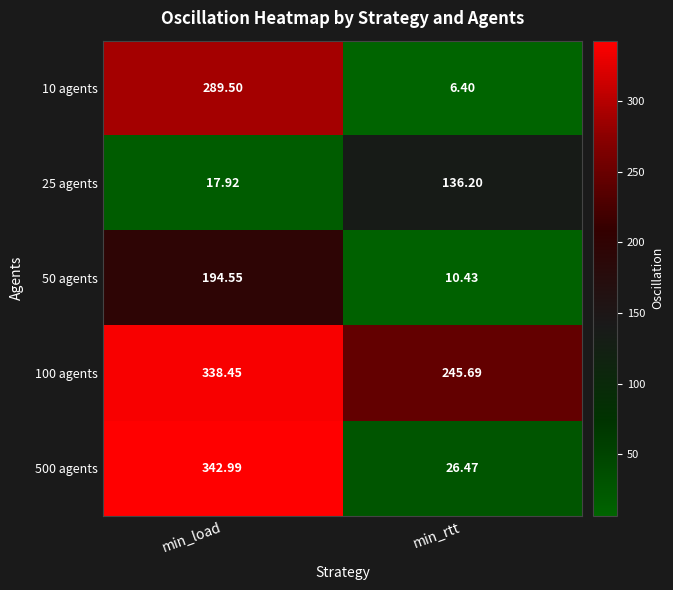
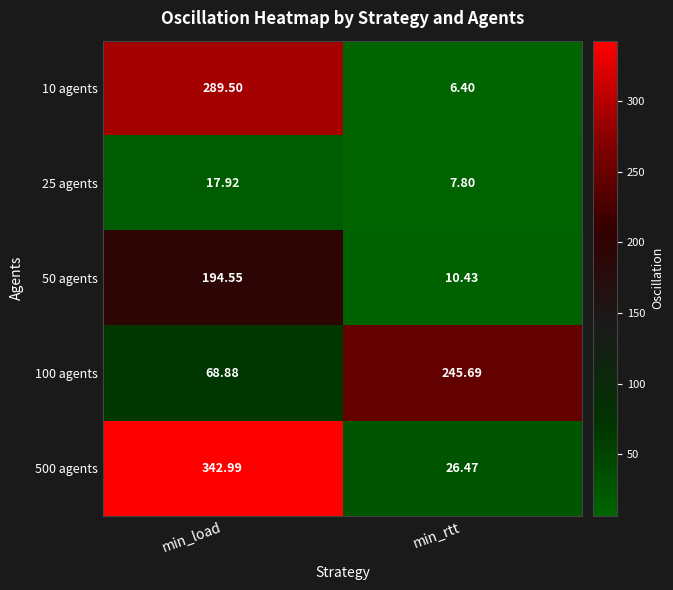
25 agents, min_rtt: 136.20 -> 7.80
100 agents, min_load: 338.45 -> 68.88
